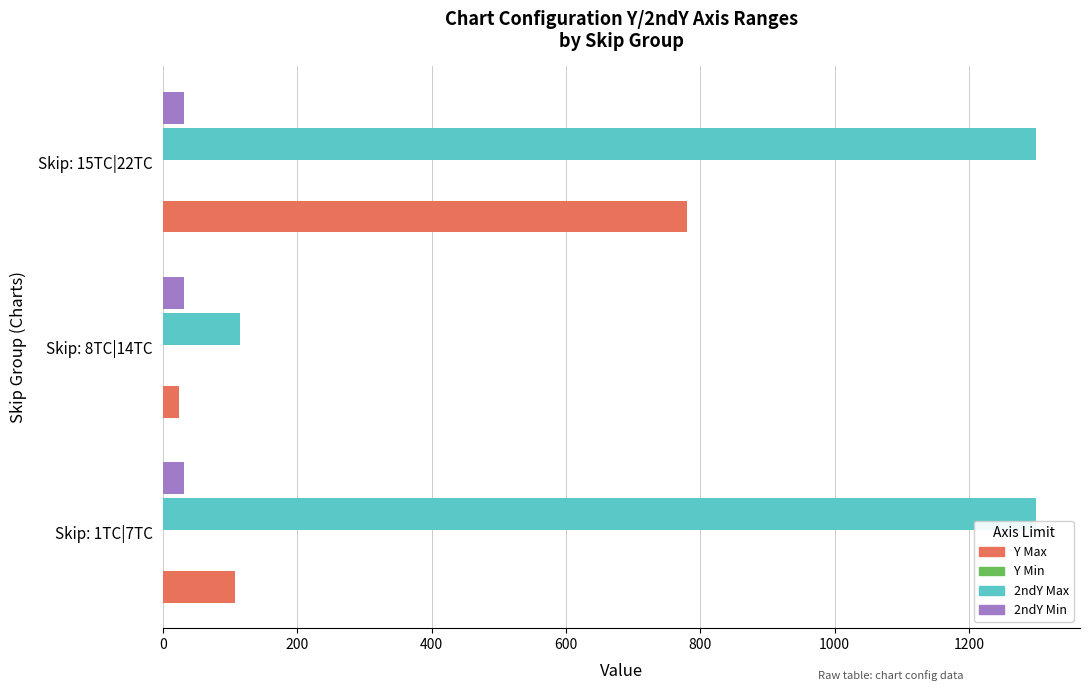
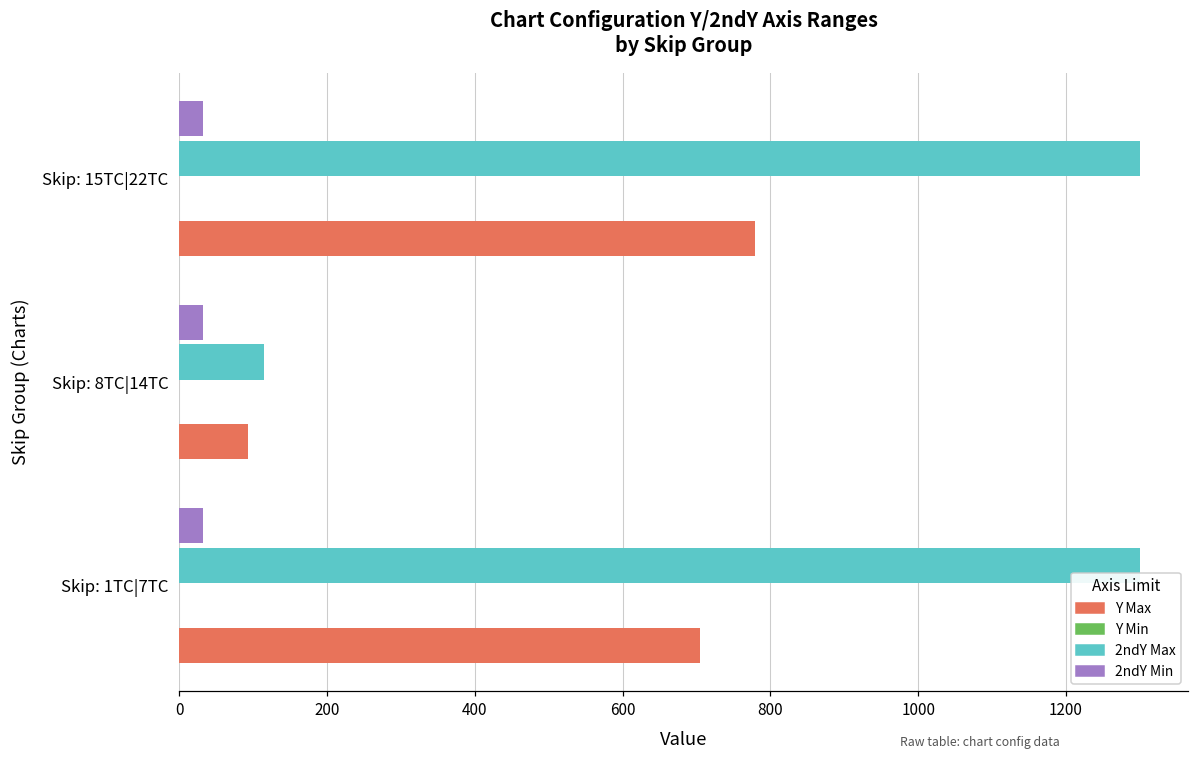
Y Max, Skip: 8TC|14TC: 20 -> 90
Y Max, Skip: 1TC|7TC: 110 -> 700
